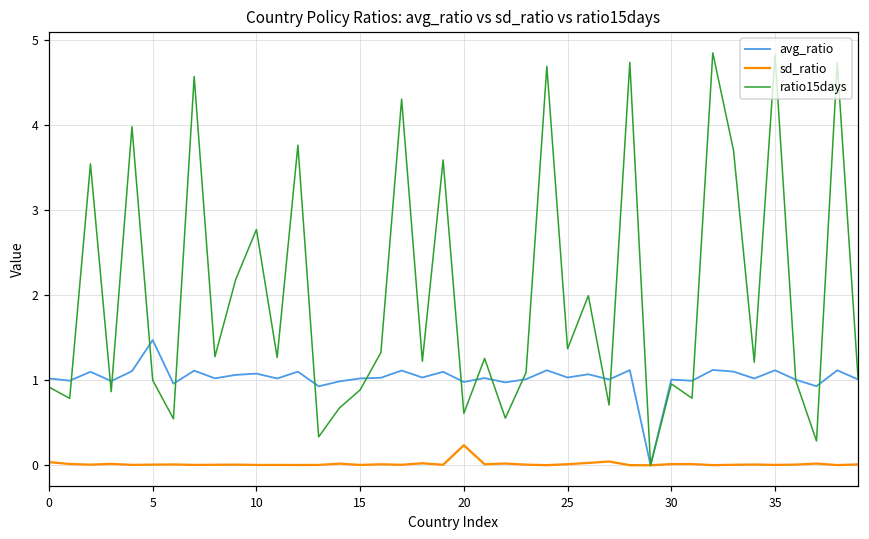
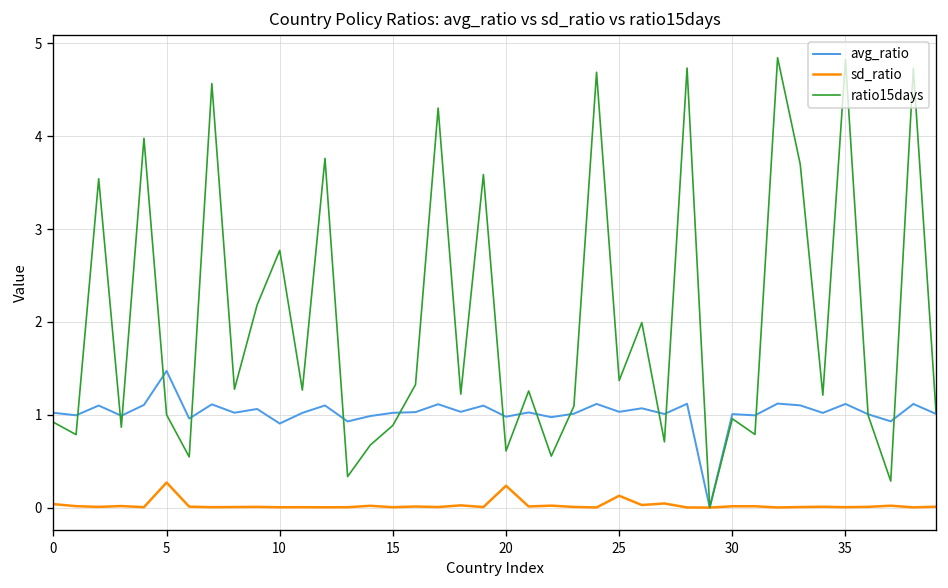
sd_ratio, 5: 0.0 -> 0.3
avg_ratio, 10: 1.1 -> 0.9
sd_ratio, 25: 0.0 -> 0.1
